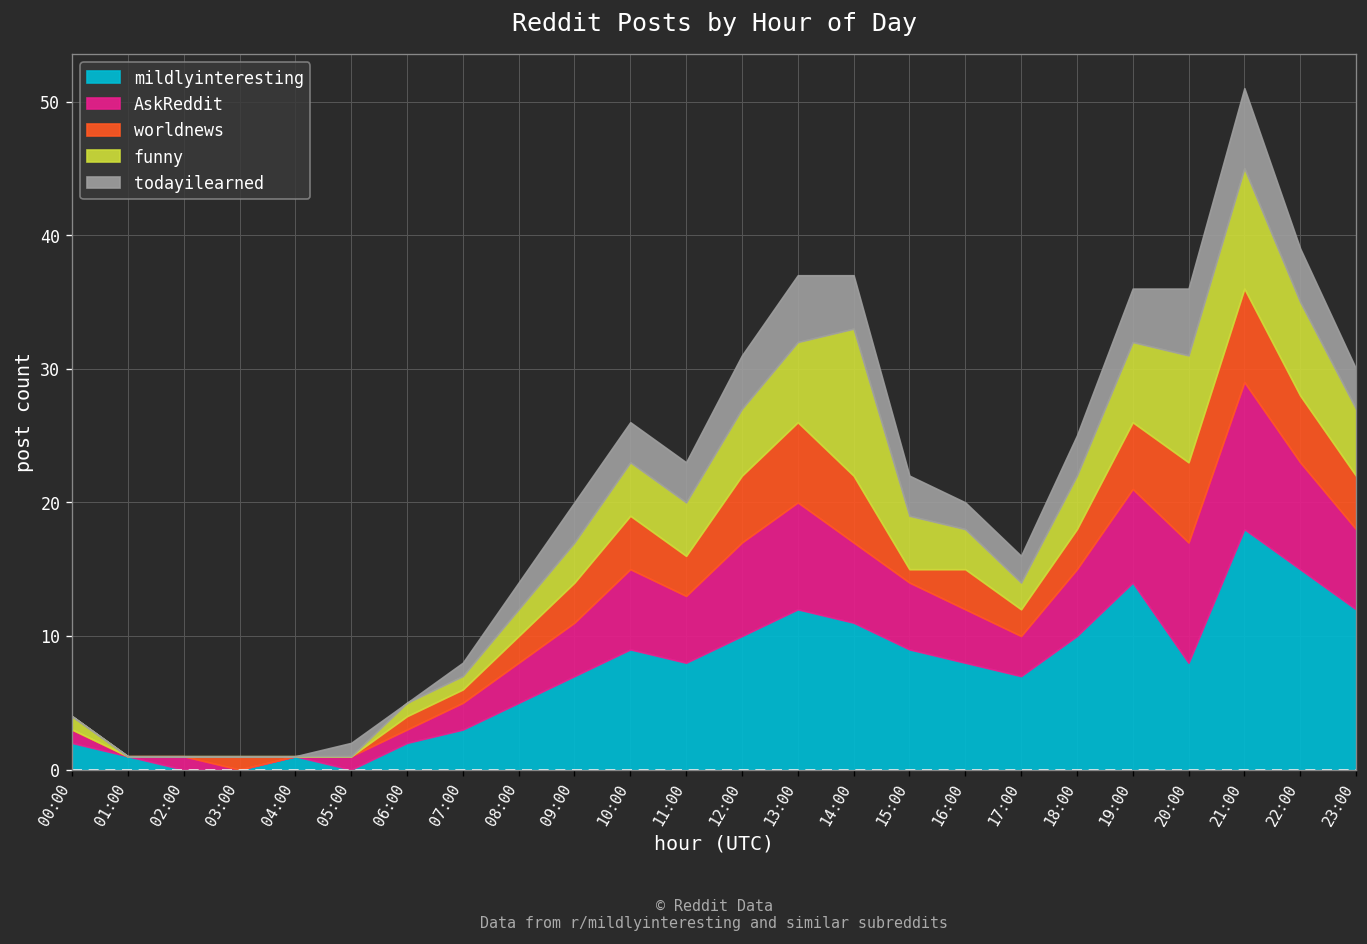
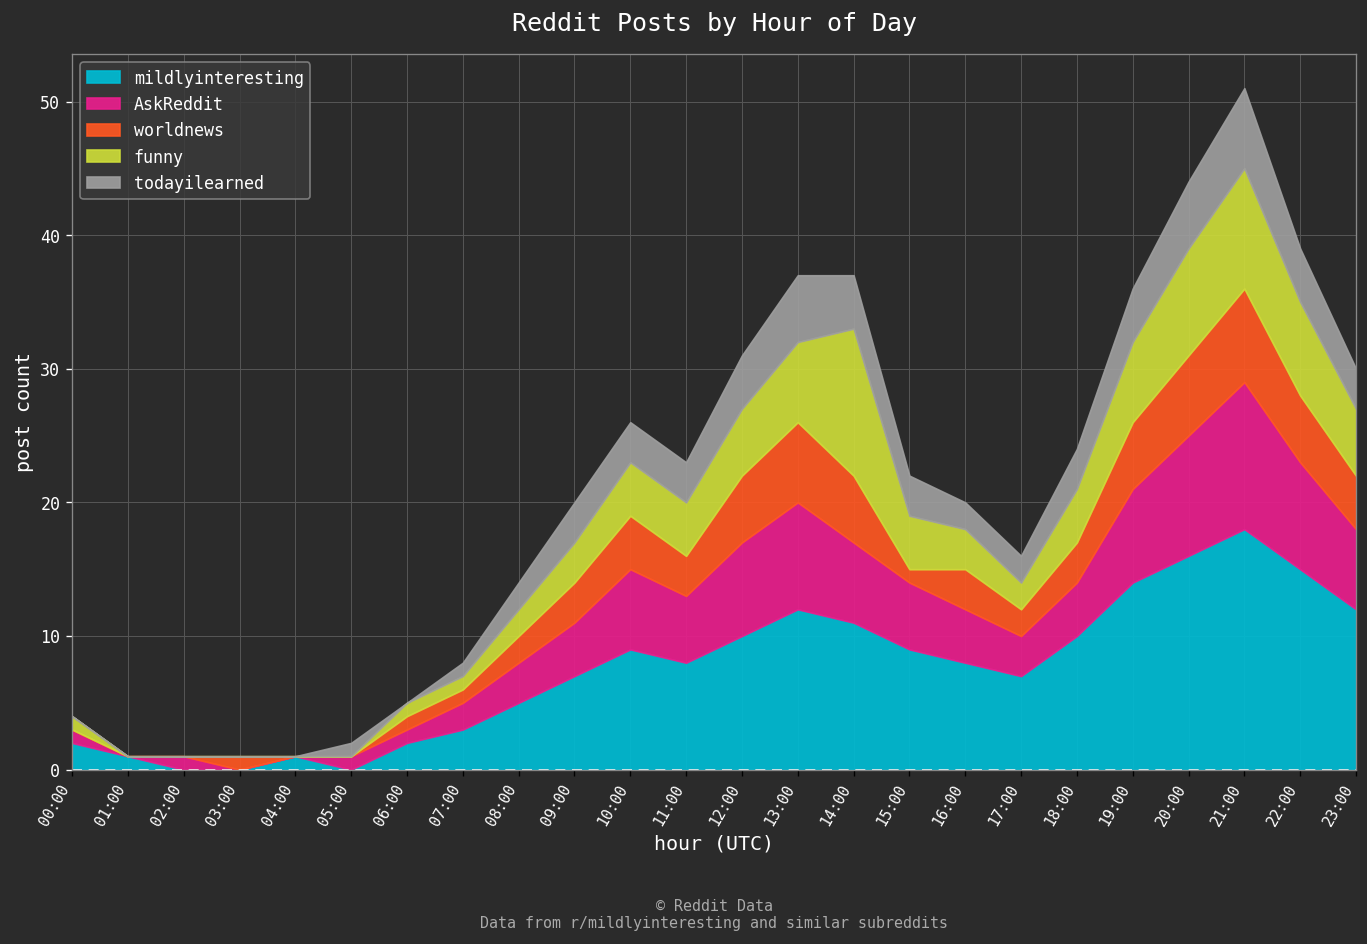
AskReddit, 18:00: 5 -> 4
mildlyinteresting, 20:00: 8 -> 16
